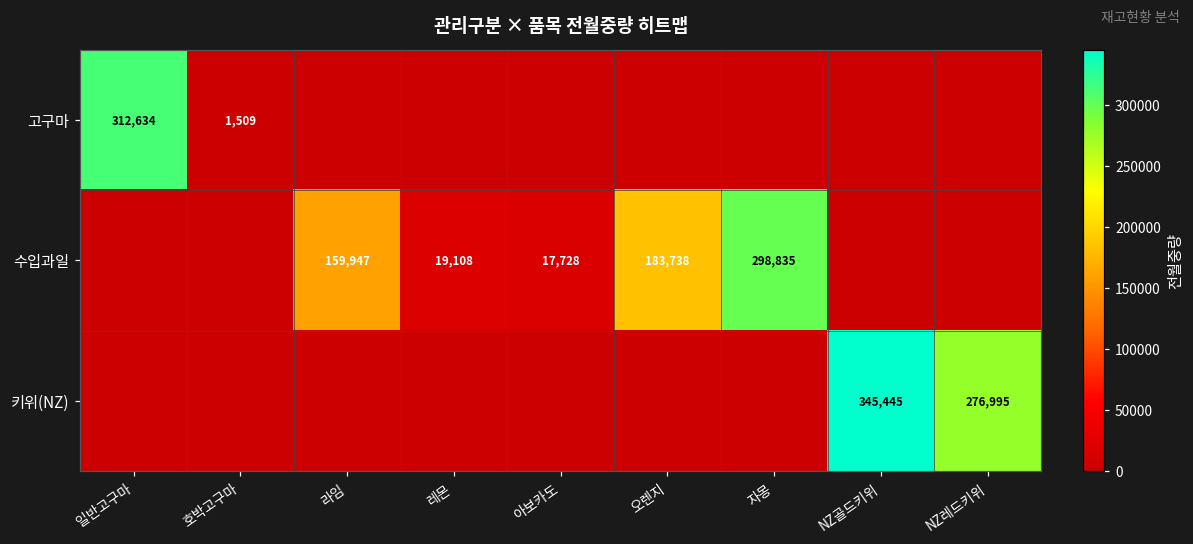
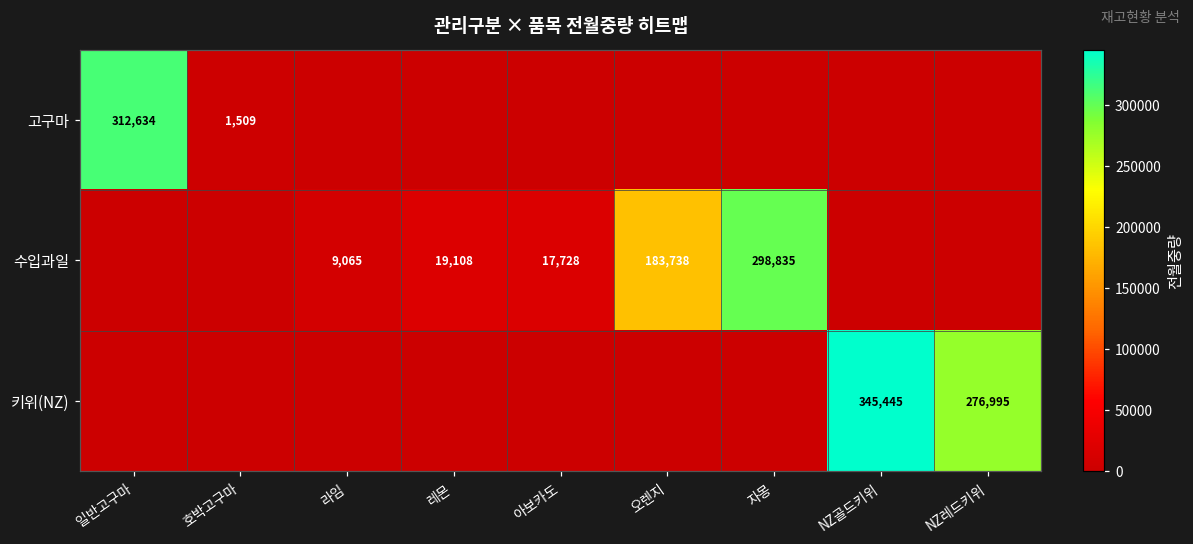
수입과일, 라임: 159,947 -> 9,065
